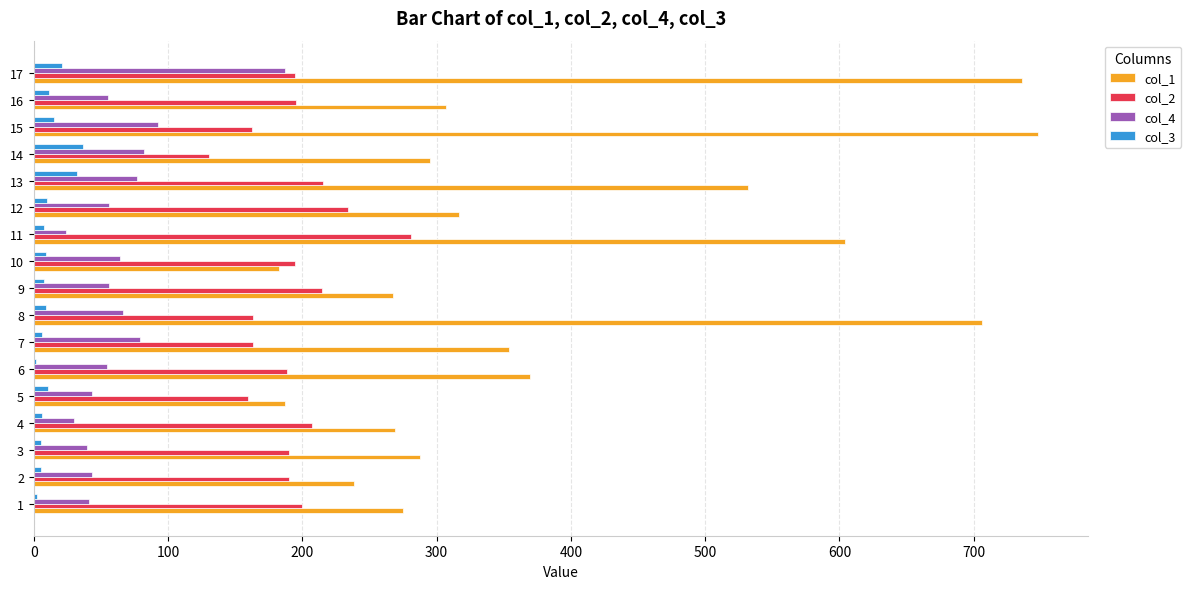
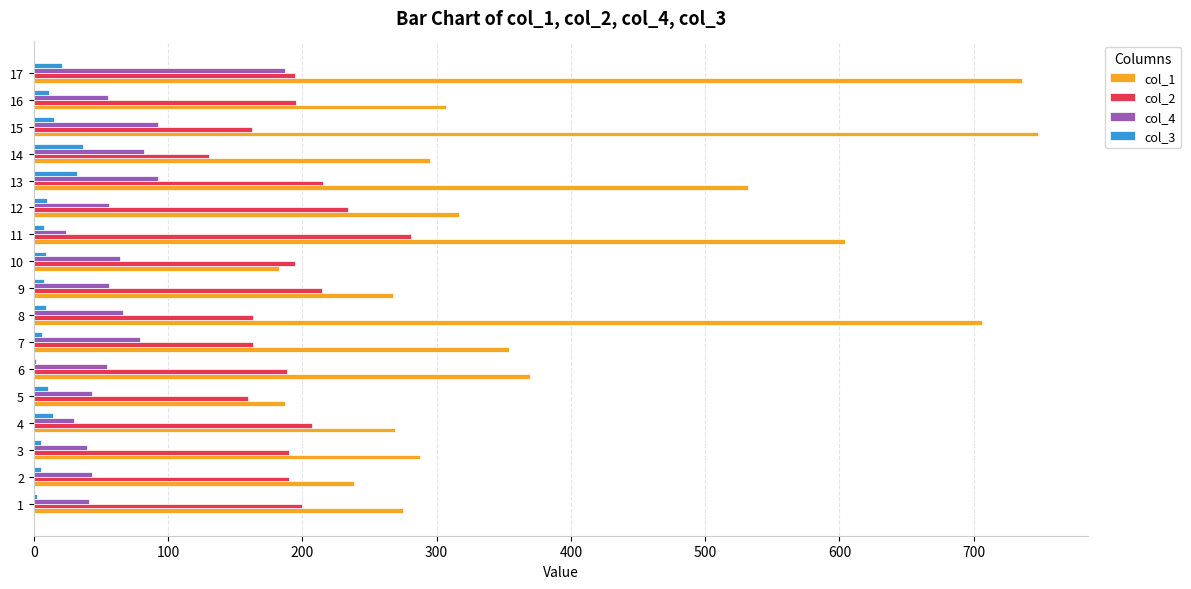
col_4, 13: 77 -> 92
col_3, 4: 6 -> 15
